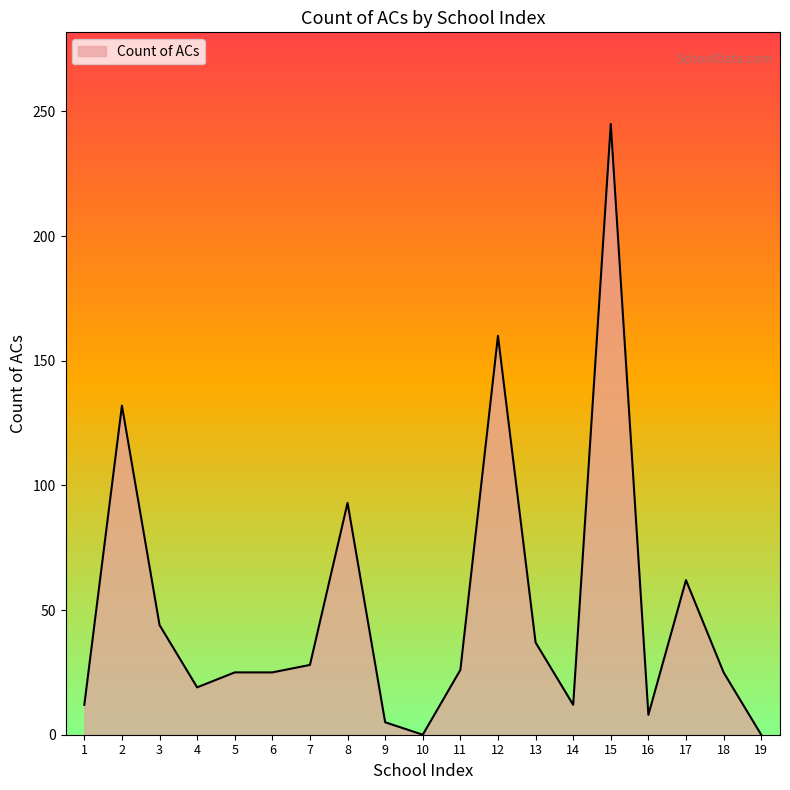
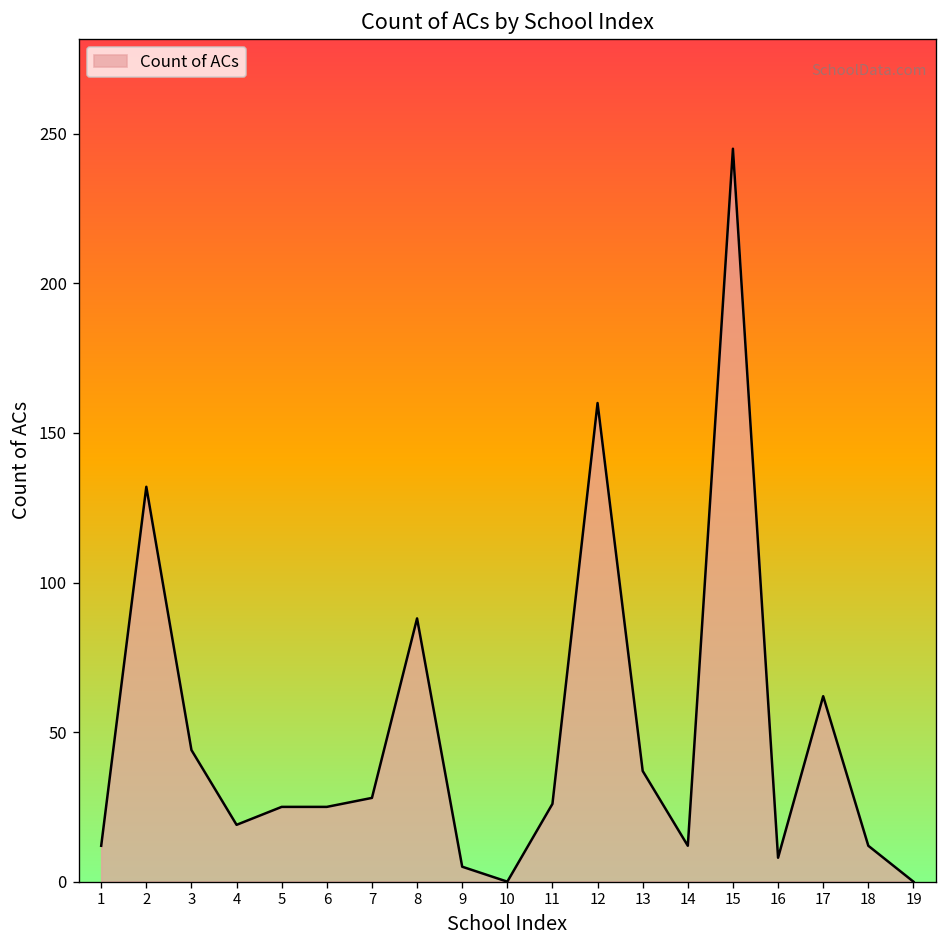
8: 93 -> 88
18: 25 -> 12
